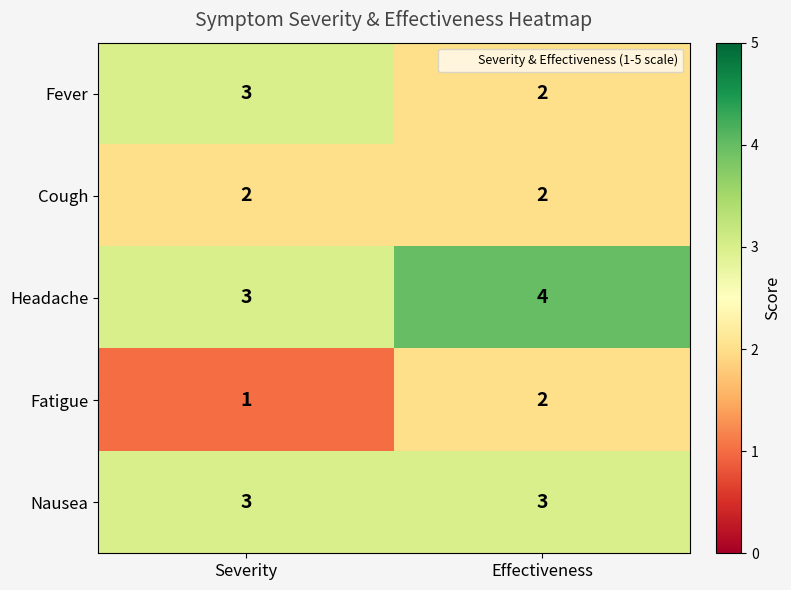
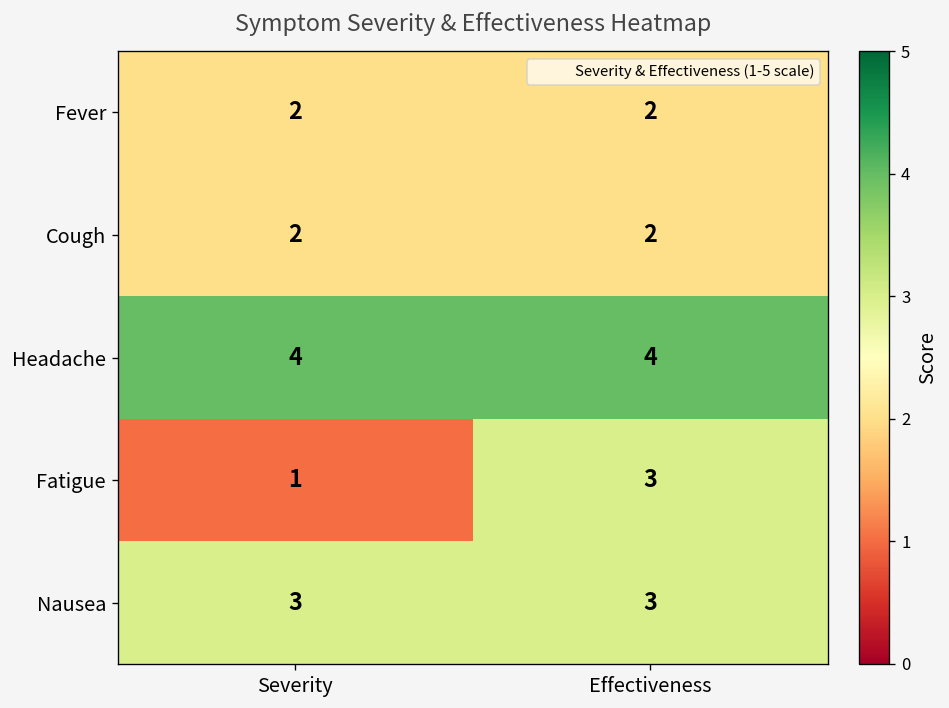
Fever, Severity: 3 -> 2
Headache, Severity: 3 -> 4
Fatigue, Effectiveness: 2 -> 3
